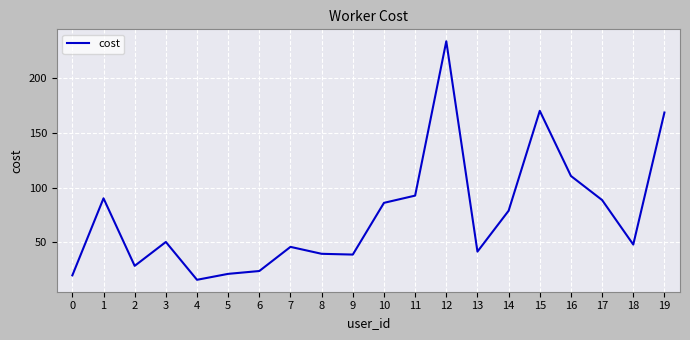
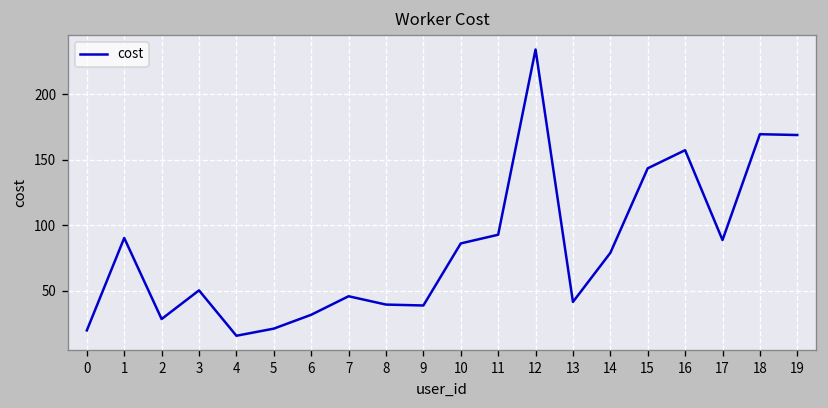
6: 24 -> 32
15: 170 -> 143
16: 111 -> 157
18: 48 -> 169
